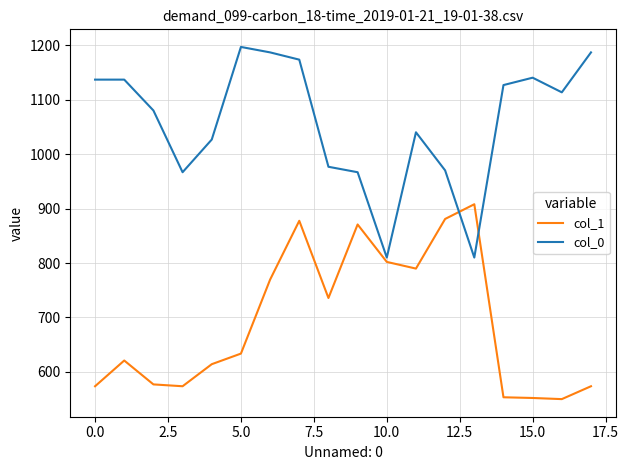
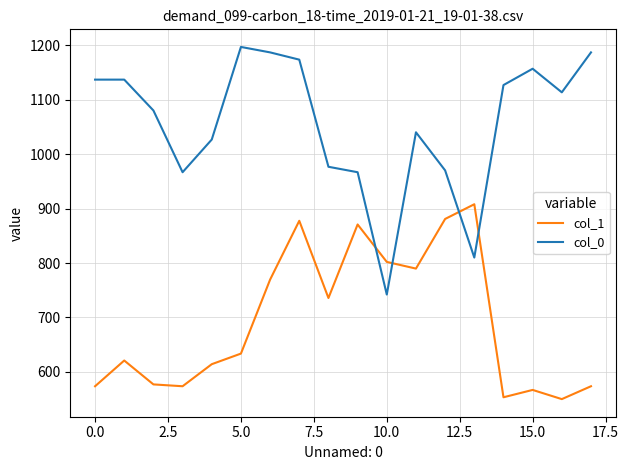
col_0, 10.0: 810 -> 740
col_1, 15.0: 550 -> 570
col_0, 15.0: 1140 -> 1160
